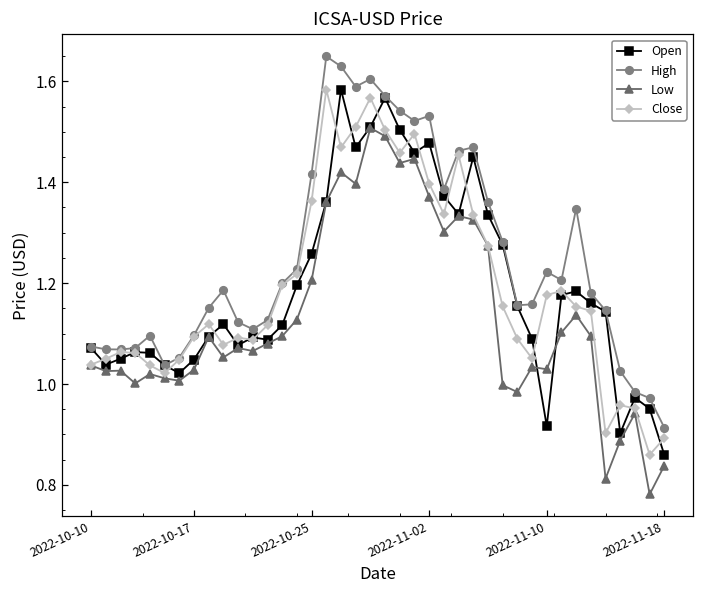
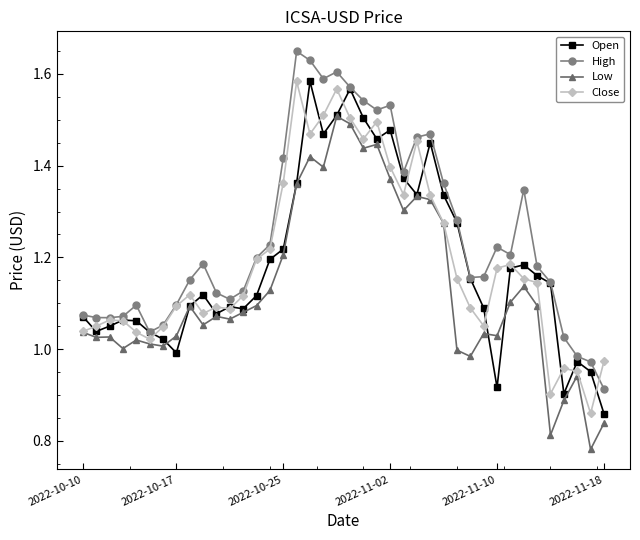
Open, 2022-10-17: 1.05 -> 0.99
Open, 2022-10-25: 1.26 -> 1.22
Close, 2022-11-18: 0.89 -> 0.97
